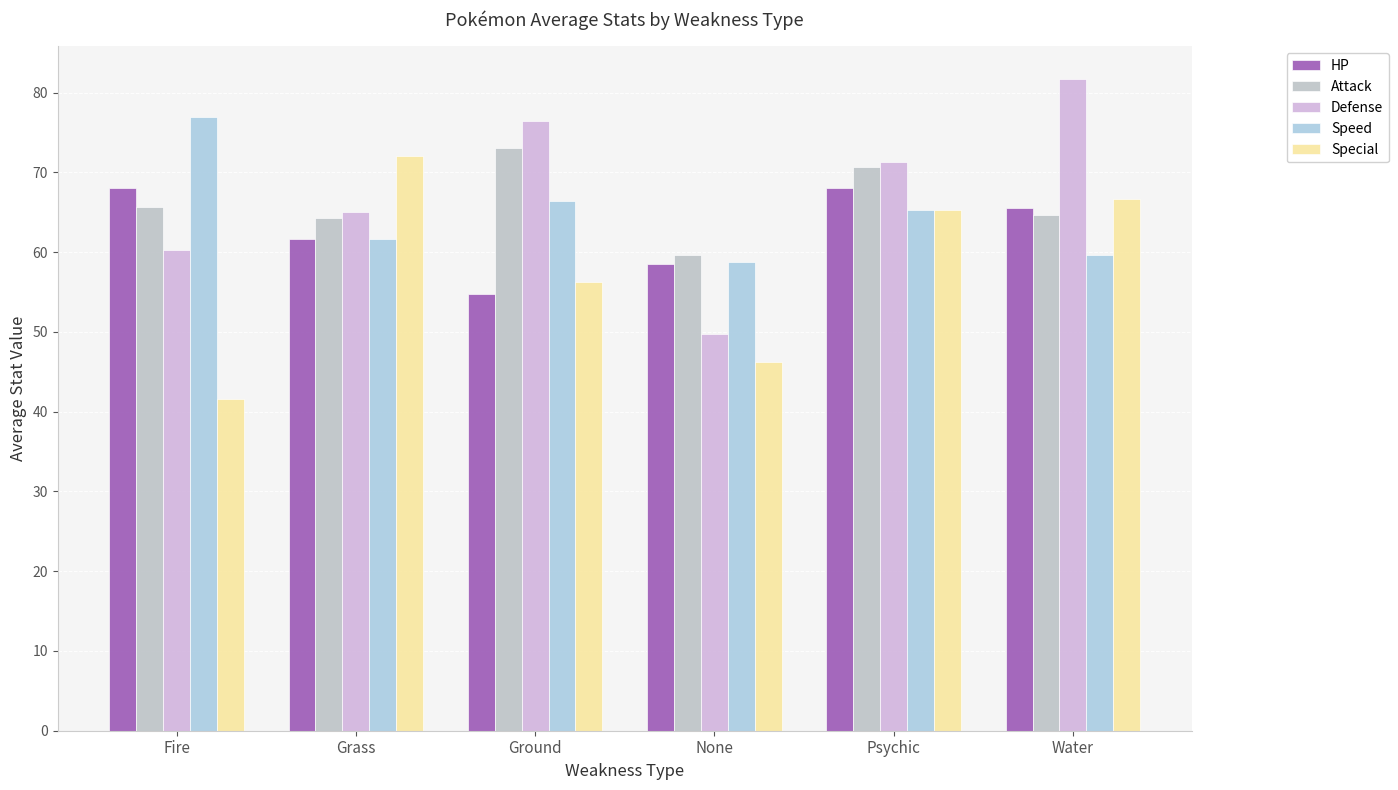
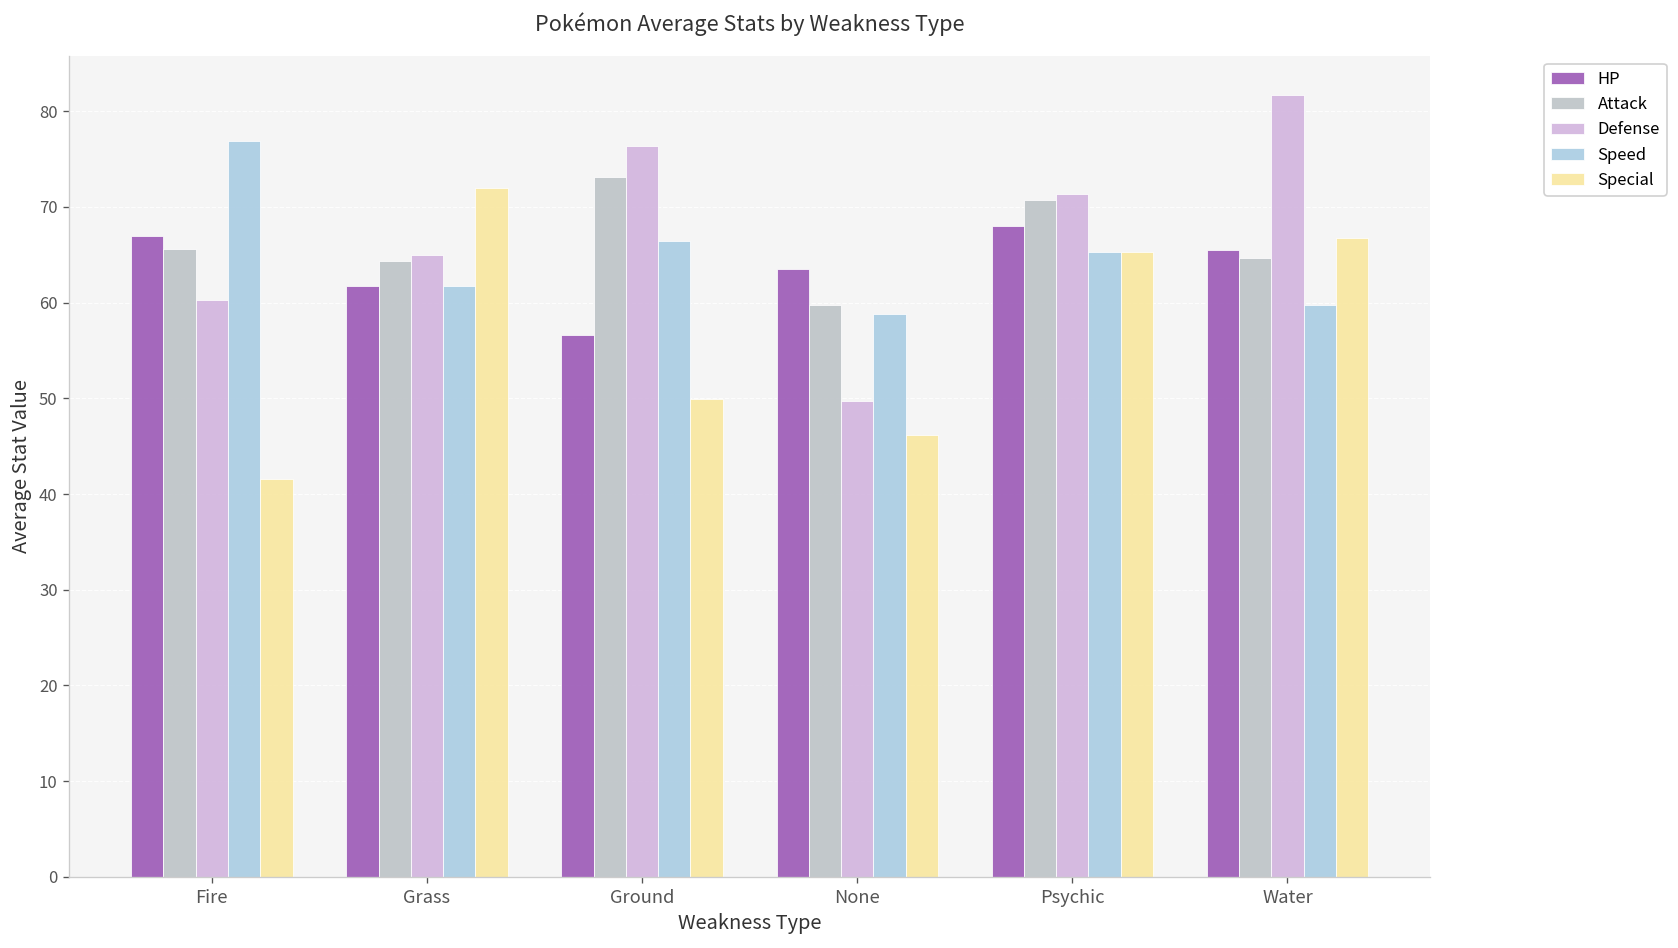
HP, Fire: 68 -> 67
HP, Ground: 55 -> 57
Special, Ground: 56 -> 50
HP, None: 59 -> 64
